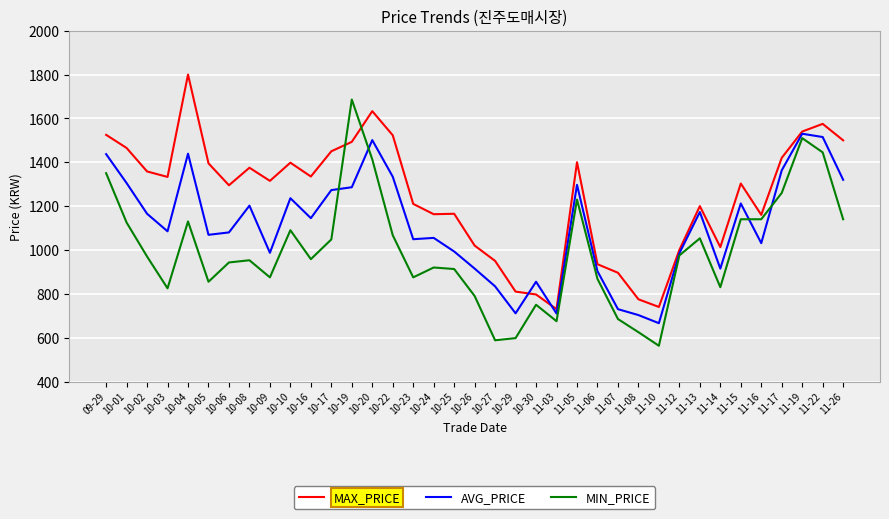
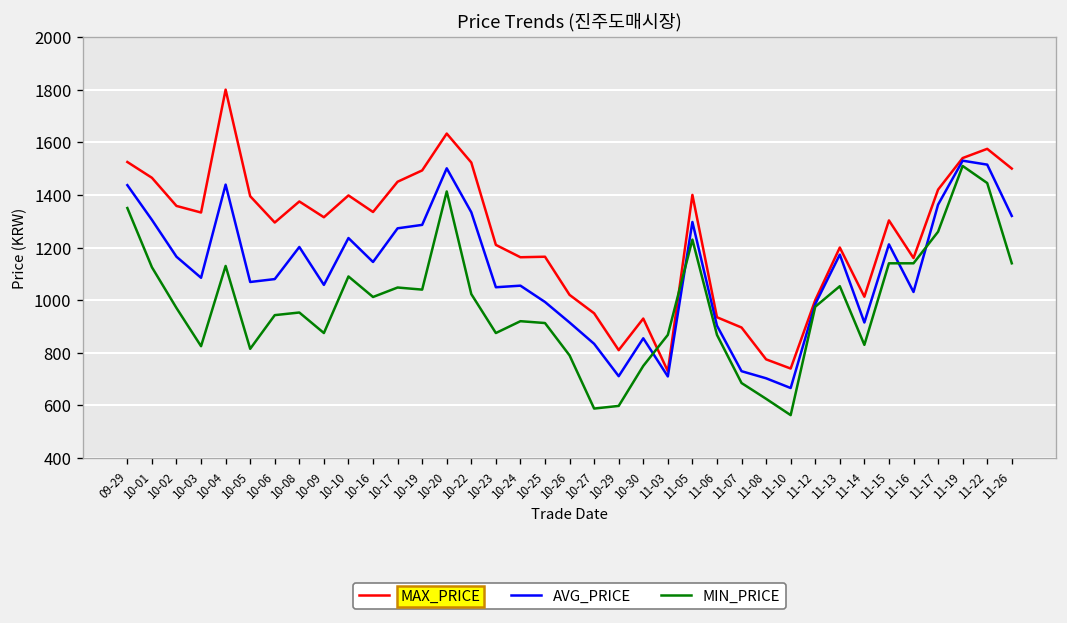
MIN_PRICE, 10-05: 860 -> 820
AVG_PRICE, 10-09: 990 -> 1060
MIN_PRICE, 10-16: 960 -> 1010
MIN_PRICE, 10-19: 1690 -> 1040
MIN_PRICE, 10-22: 1070 -> 1020
MAX_PRICE, 10-30: 800 -> 930
MIN_PRICE, 11-03: 680 -> 870
